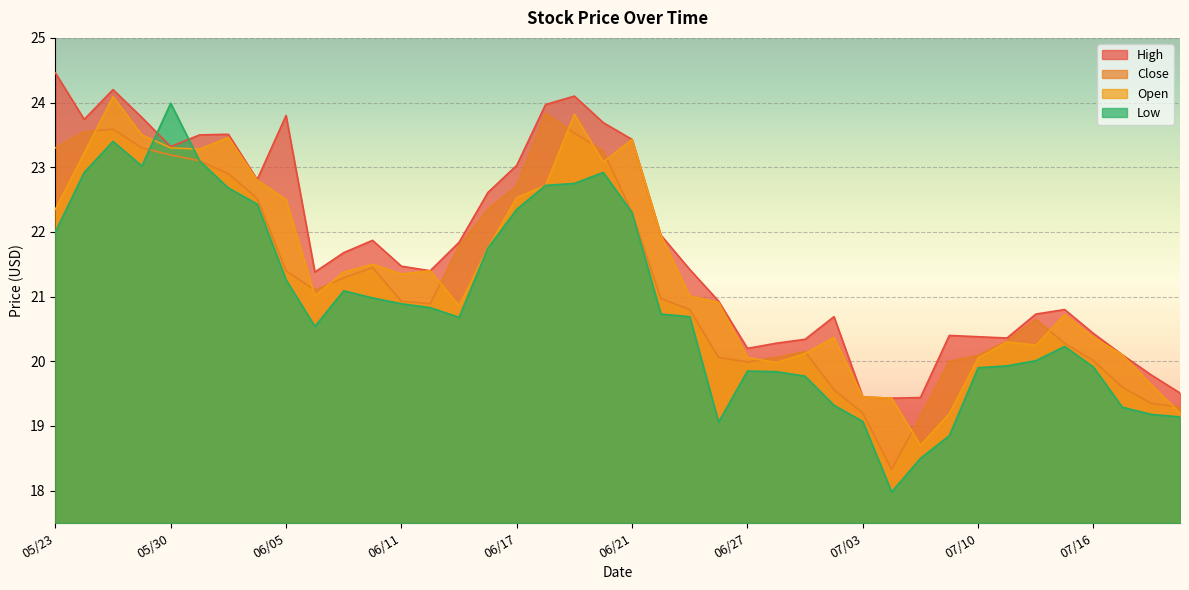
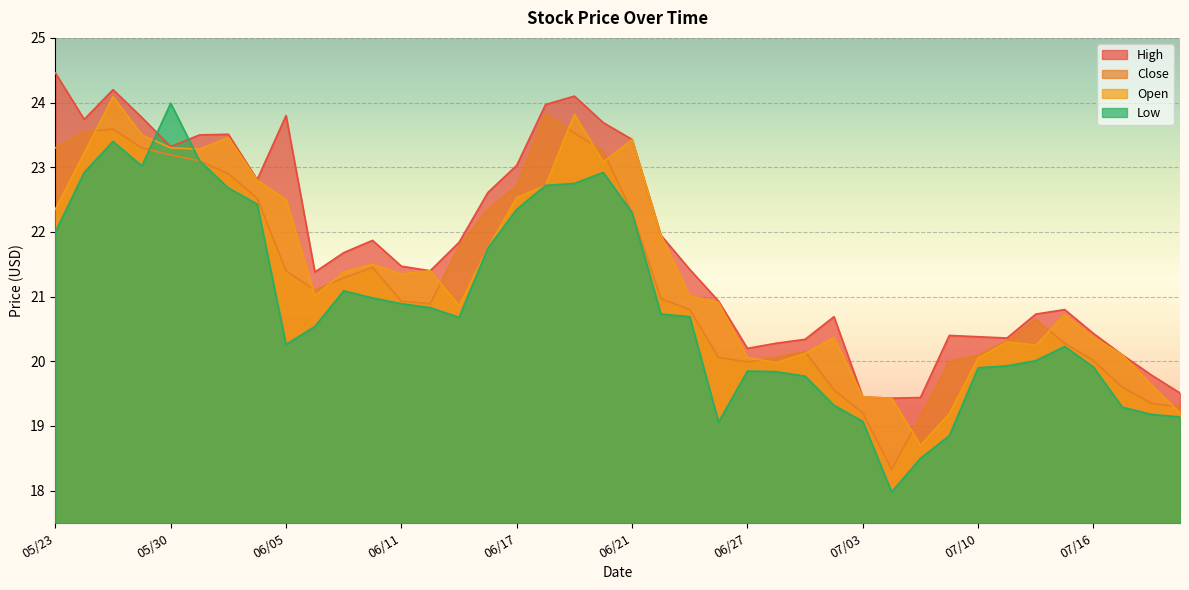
Low, 06/05: 21.3 -> 20.3
